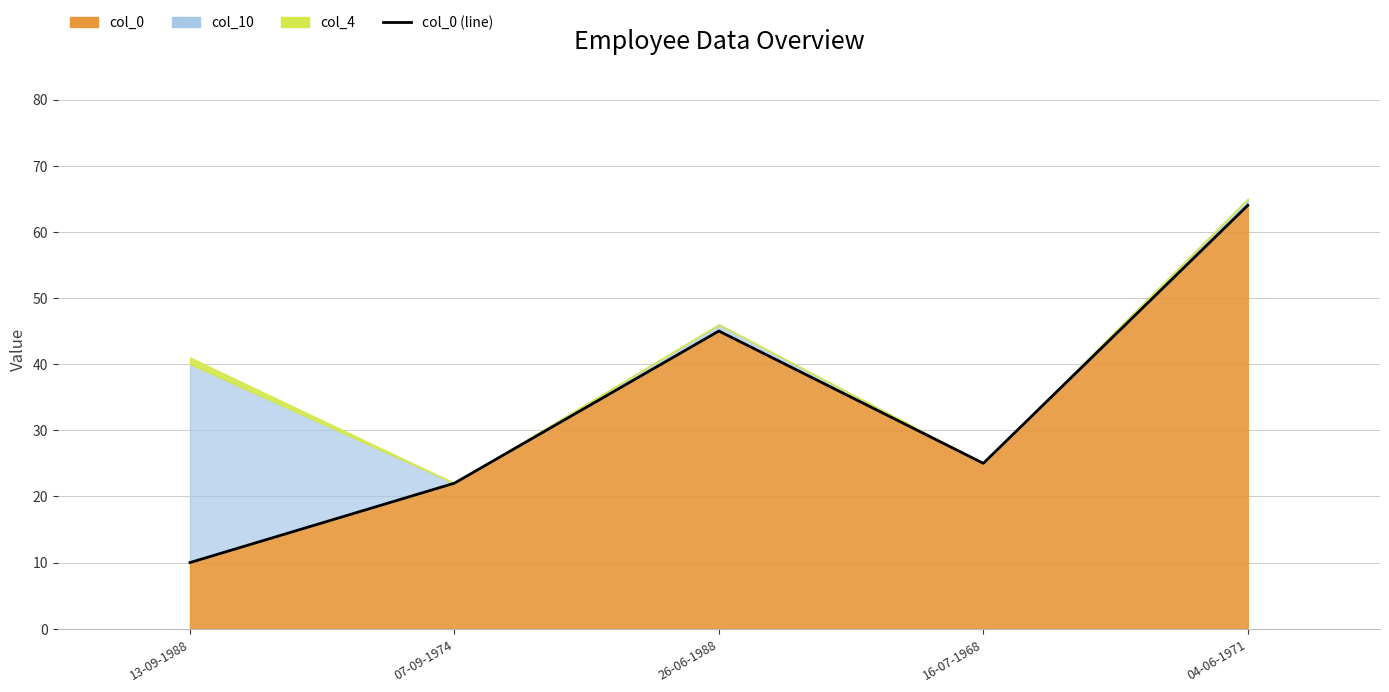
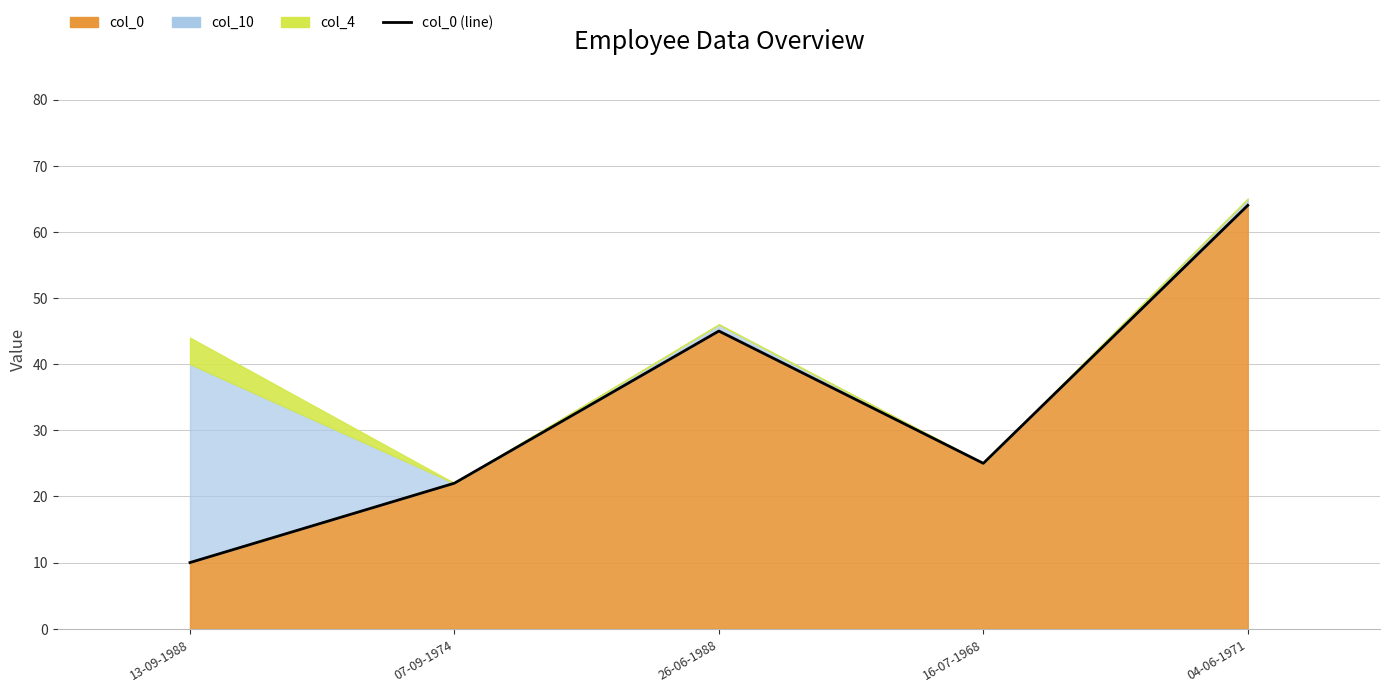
col_4, 13-09-1988: 1 -> 4
